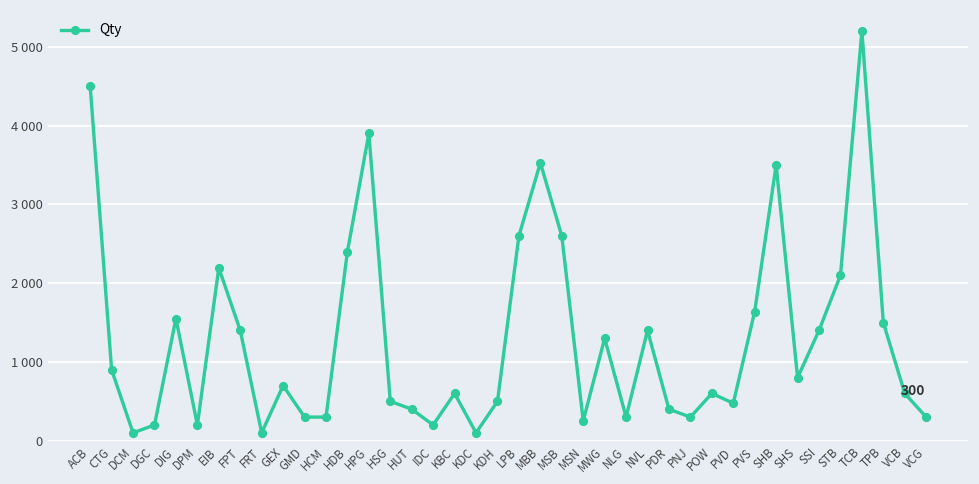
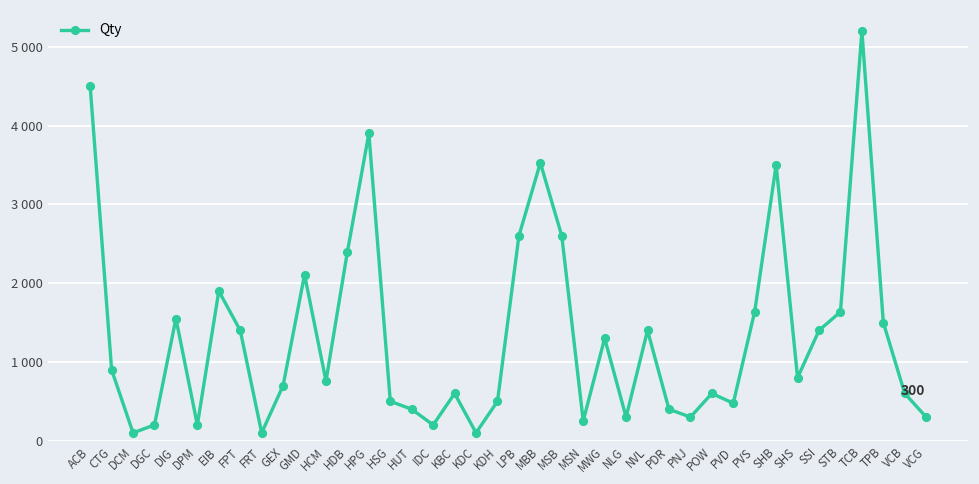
EIB: 2200 -> 1900
GMD: 300 -> 2100
HCM: 300 -> 800
STB: 2100 -> 1600
